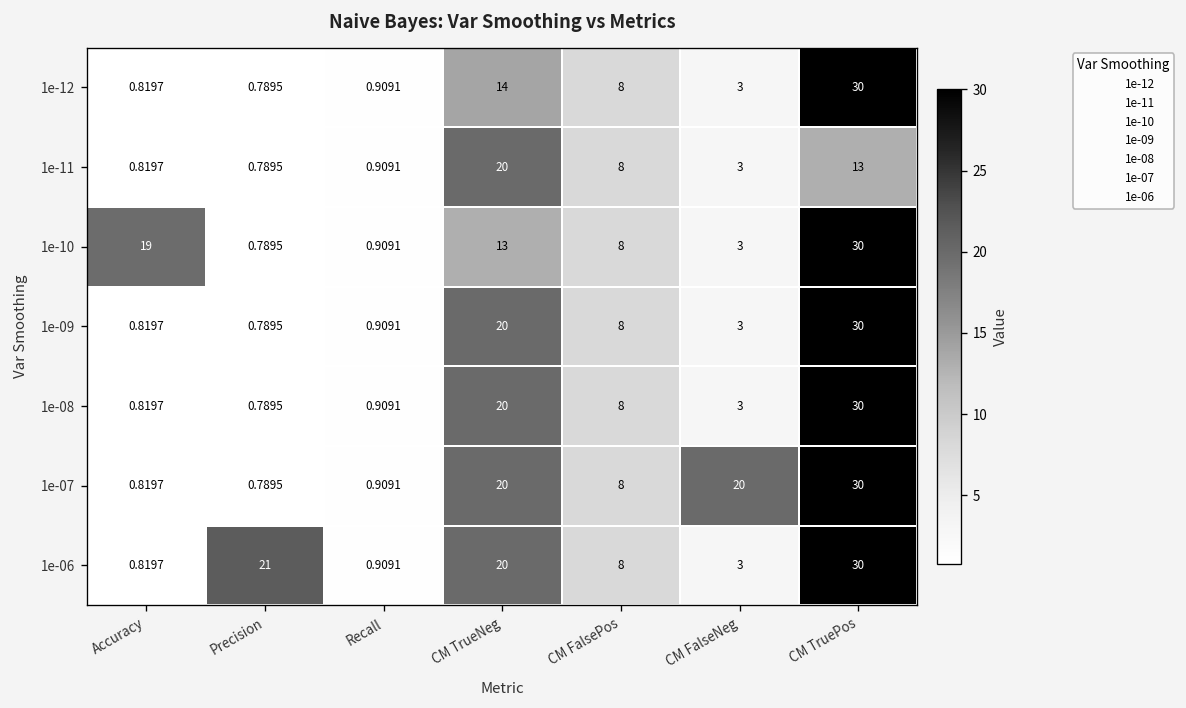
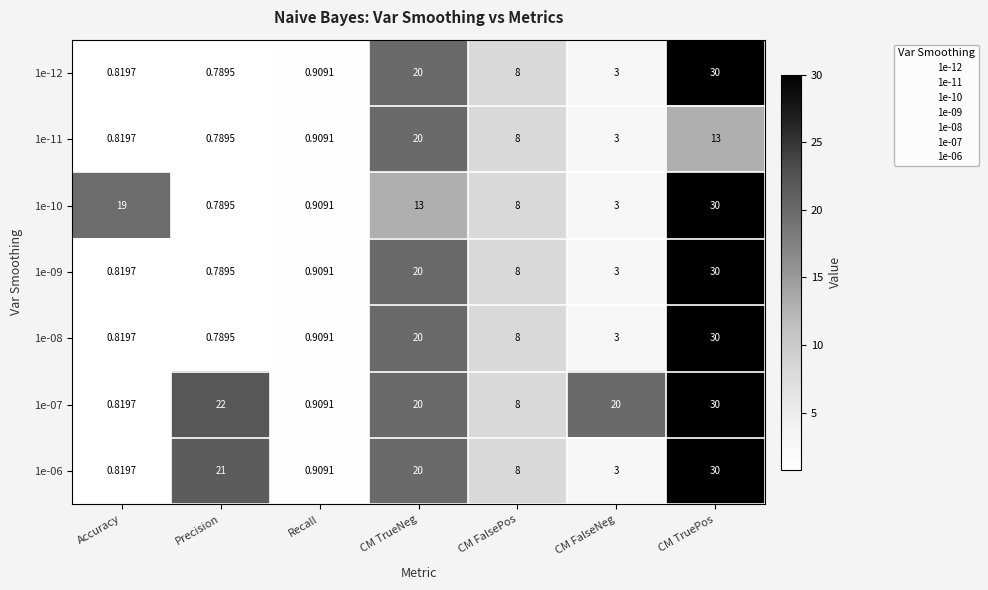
1e-12, CM TrueNeg: 14 -> 20
1e-07, Precision: 0.7895 -> 22
